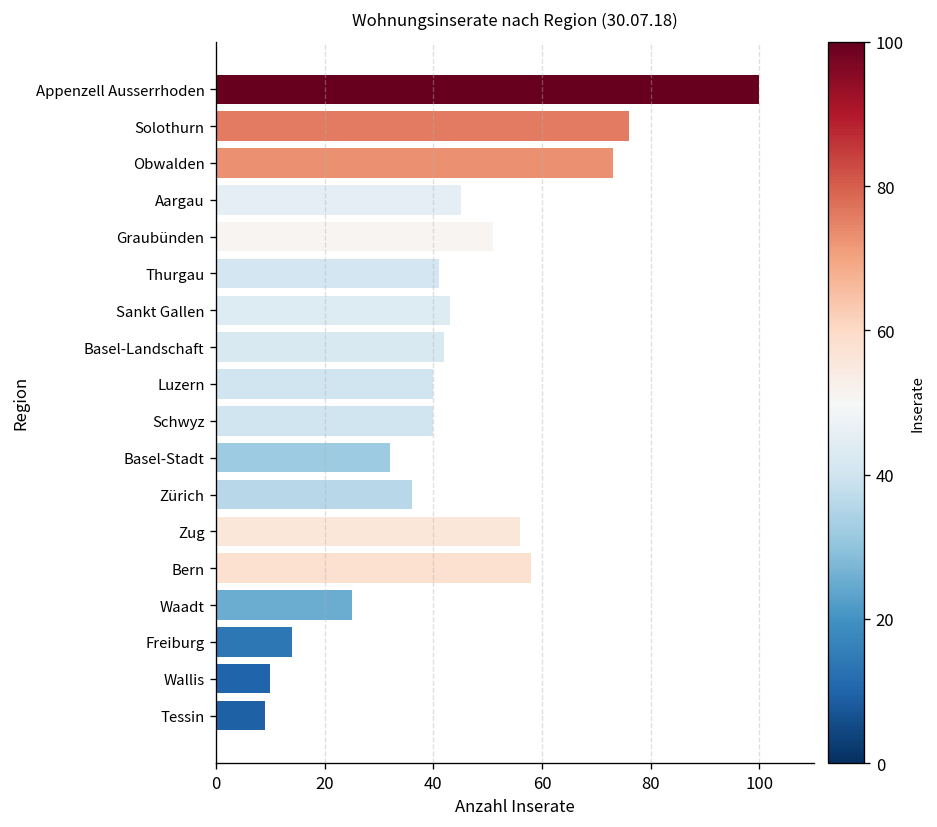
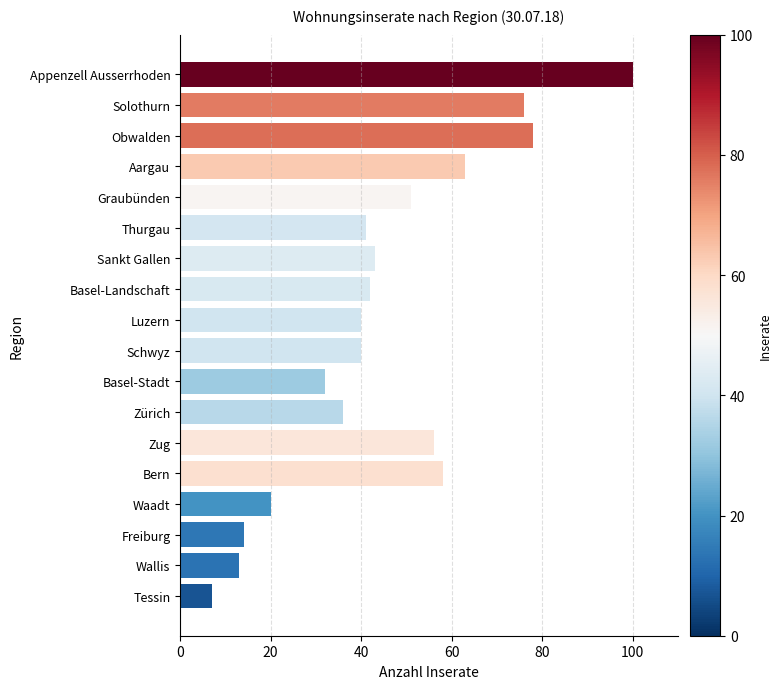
Obwalden: 73 -> 78
Aargau: 45 -> 63
Waadt: 25 -> 20
Wallis: 10 -> 13
Tessin: 9 -> 7
